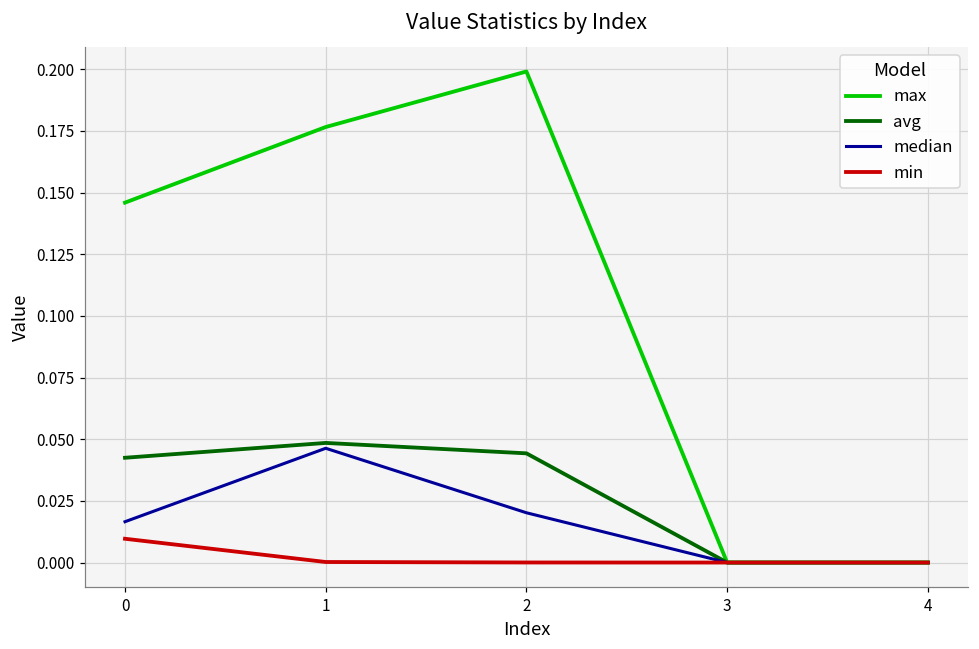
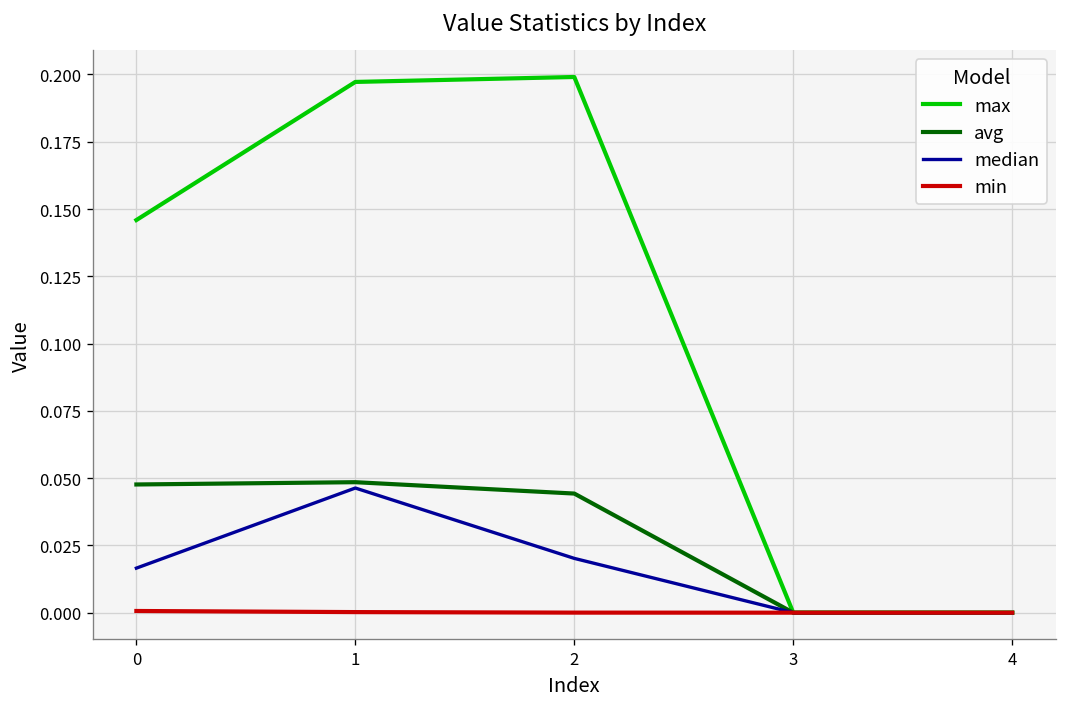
avg, 0: 0.042 -> 0.048
min, 0: 0.010 -> 0.001
max, 1: 0.177 -> 0.197
